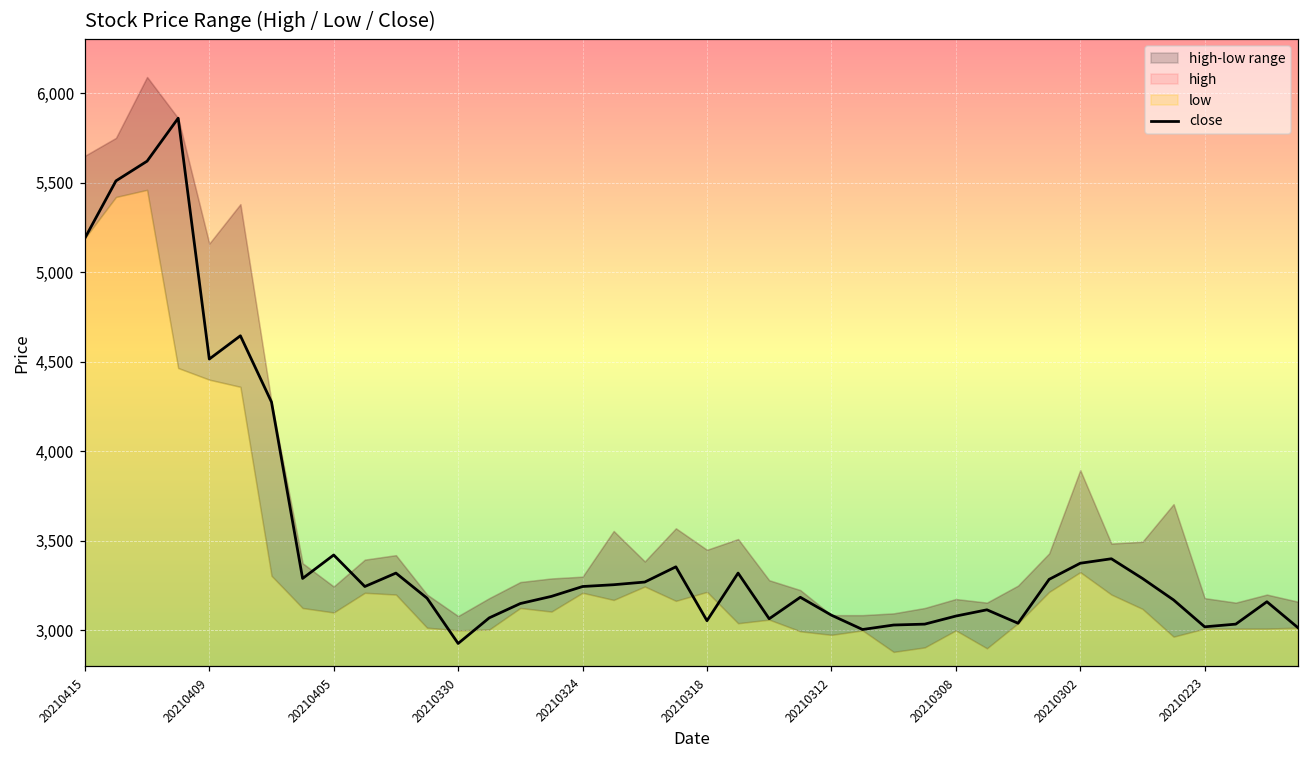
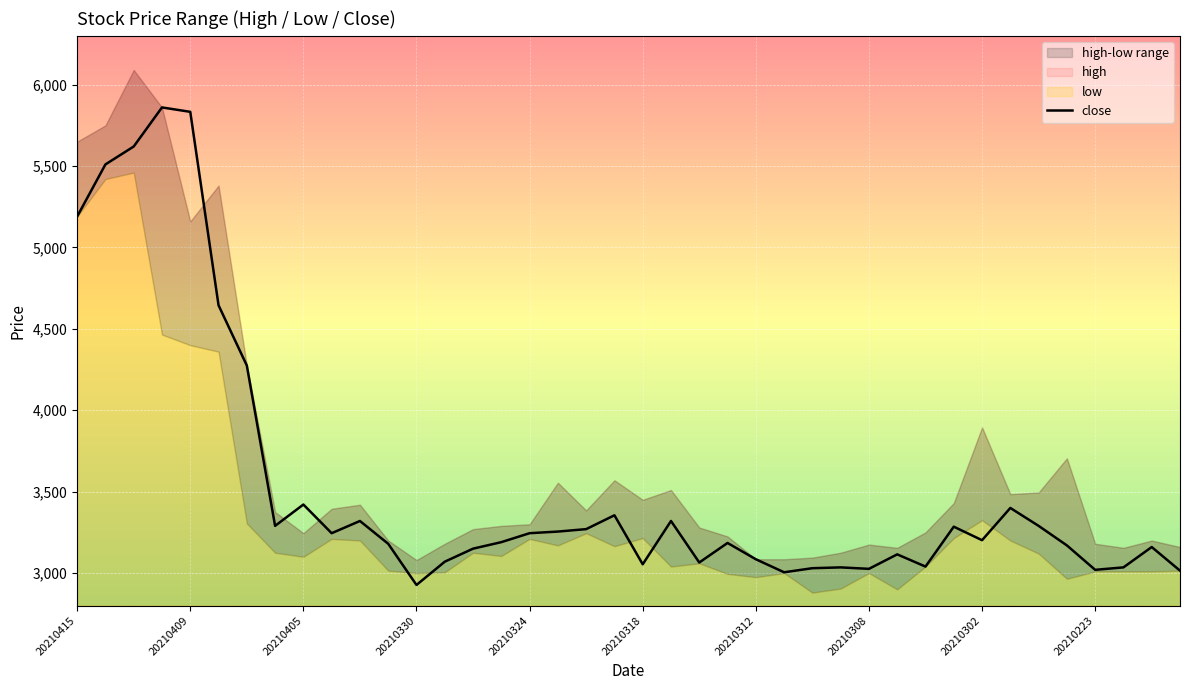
close, 20210409: 4,520 -> 5,830
close, 20210308: 3,080 -> 3,030
close, 20210302: 3,380 -> 3,200
